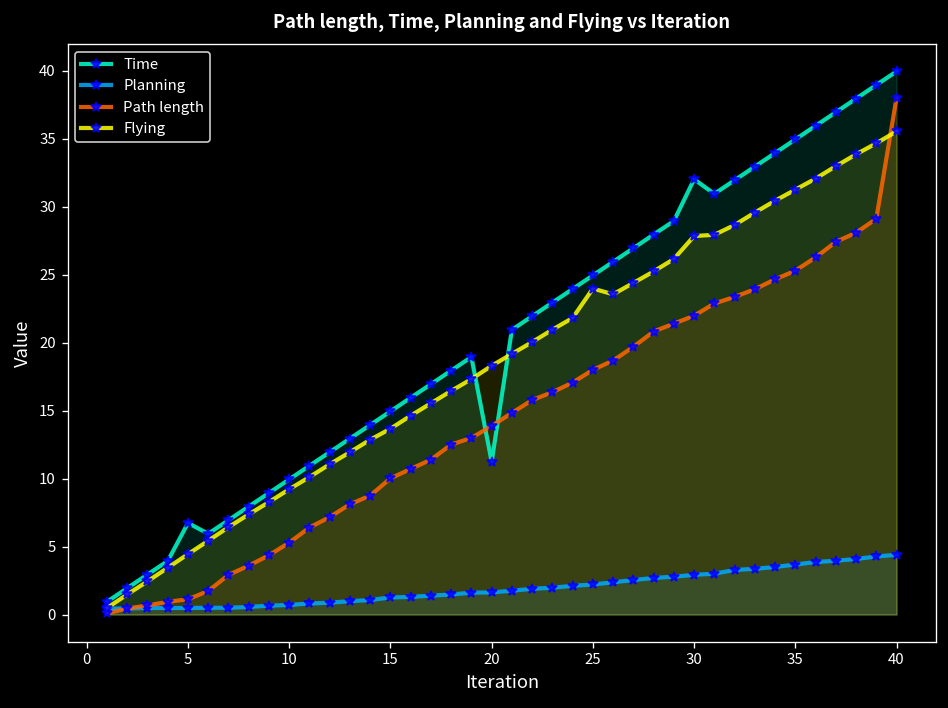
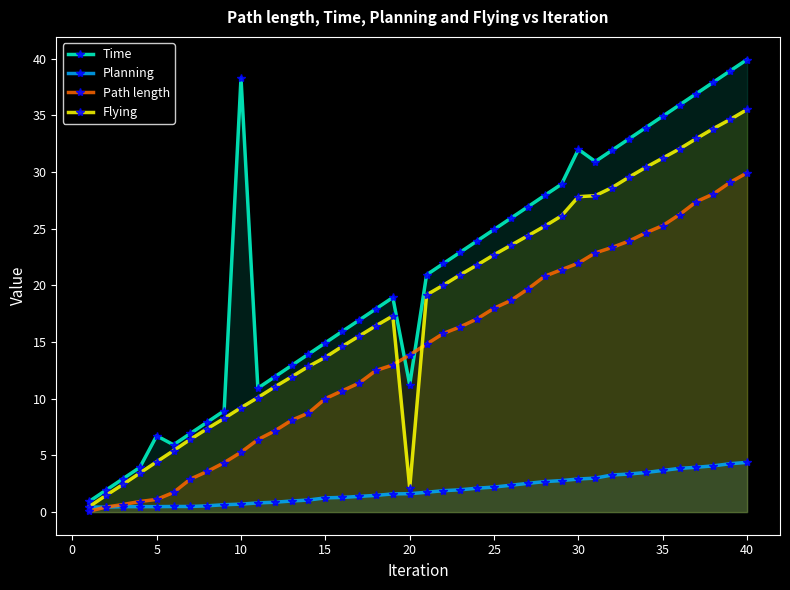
Time, 10: 9.9 -> 38.3
Flying, 20: 18.3 -> 2.1
Flying, 25: 24.0 -> 22.7
Path length, 40: 38.0 -> 29.9
